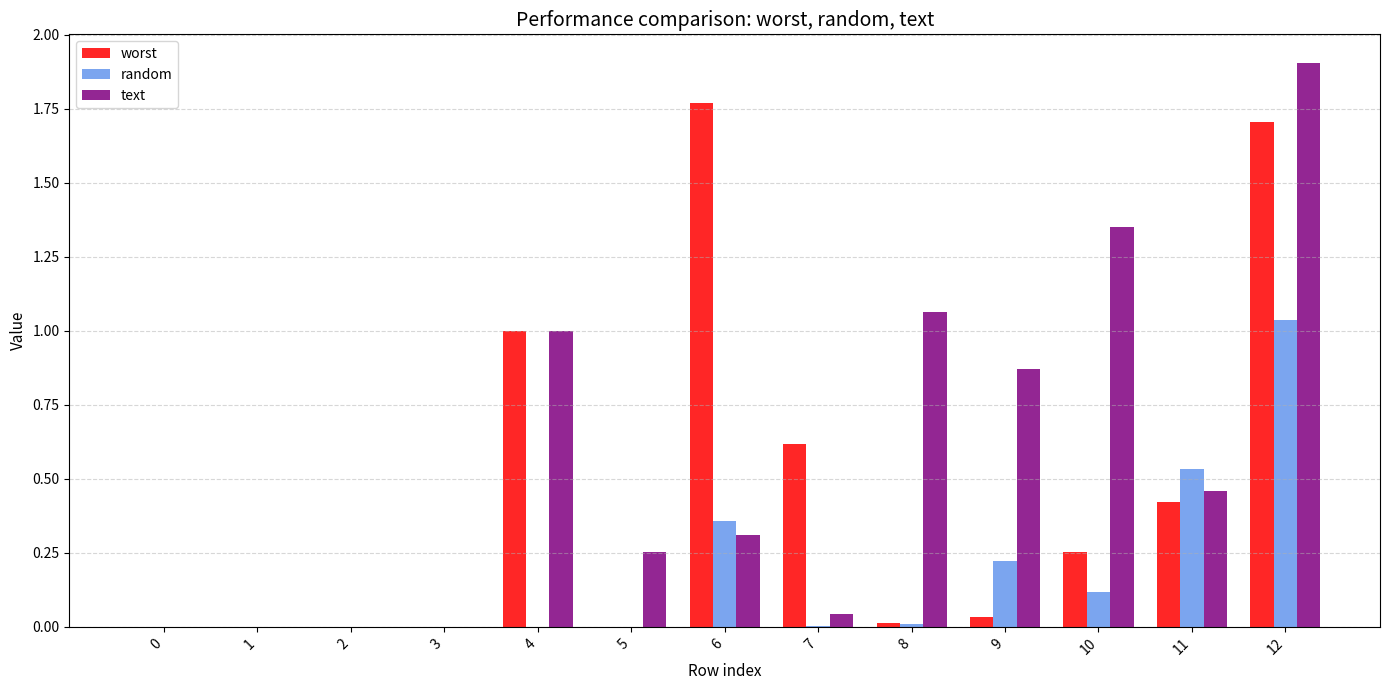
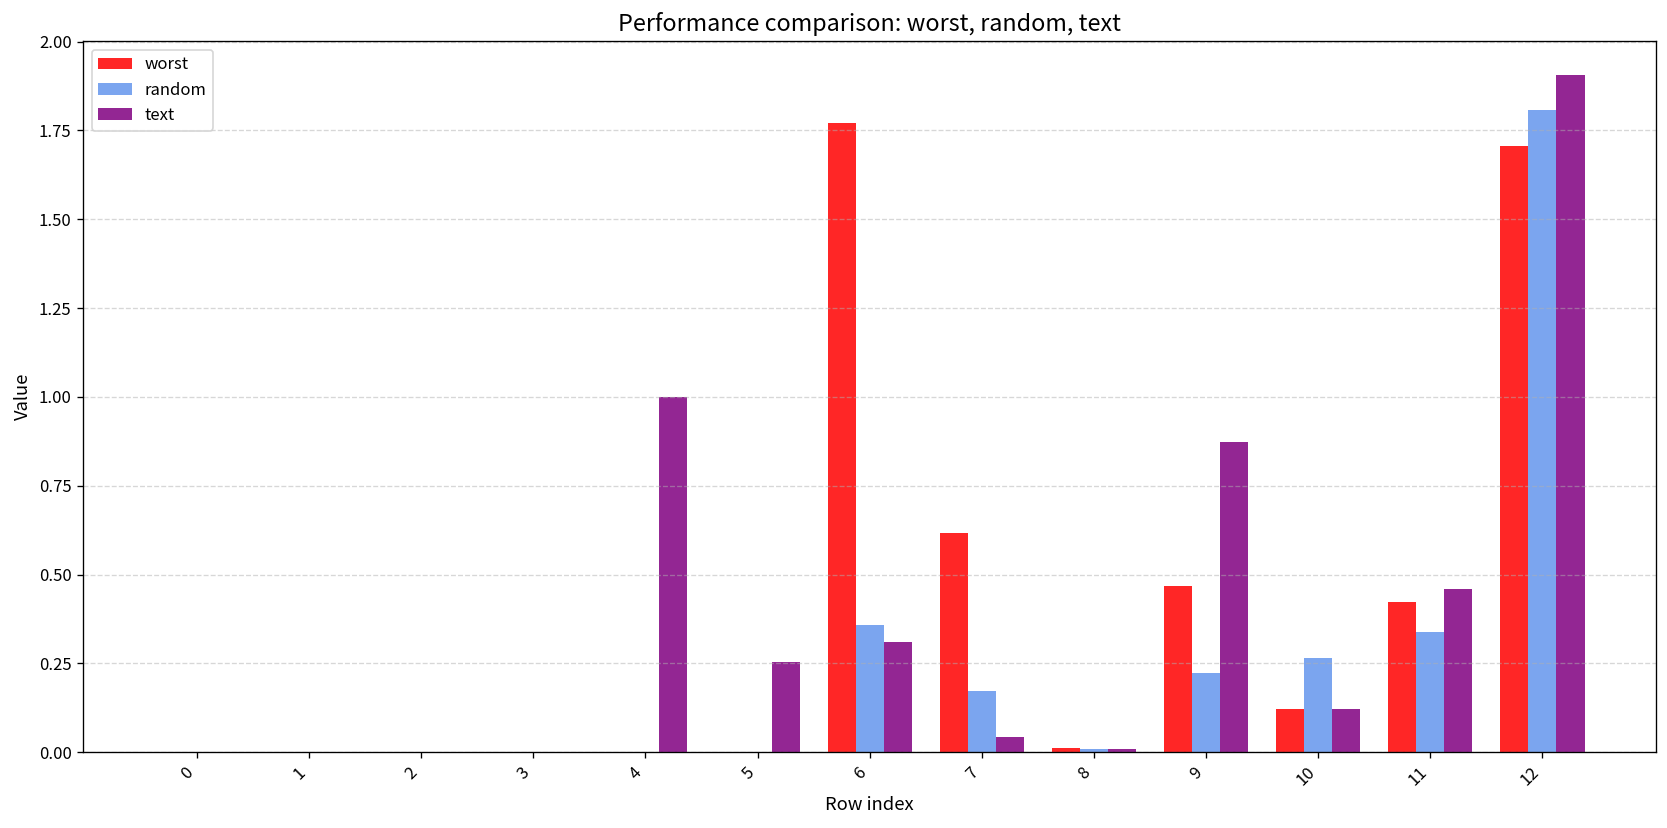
worst, 4: 1 -> 0
random, 7: 0.00 -> 0.17
text, 8: 1.06 -> 0.01
worst, 9: 0.03 -> 0.47
worst, 10: 0.25 -> 0.12
random, 10: 0.12 -> 0.27
text, 10: 1.35 -> 0.12
random, 11: 0.53 -> 0.34
random, 12: 1.04 -> 1.81
